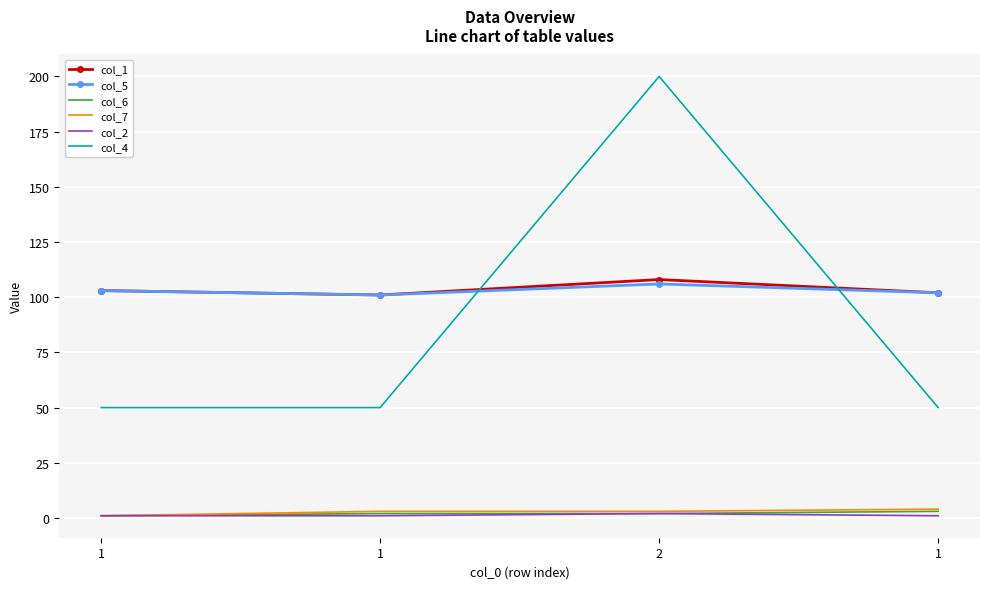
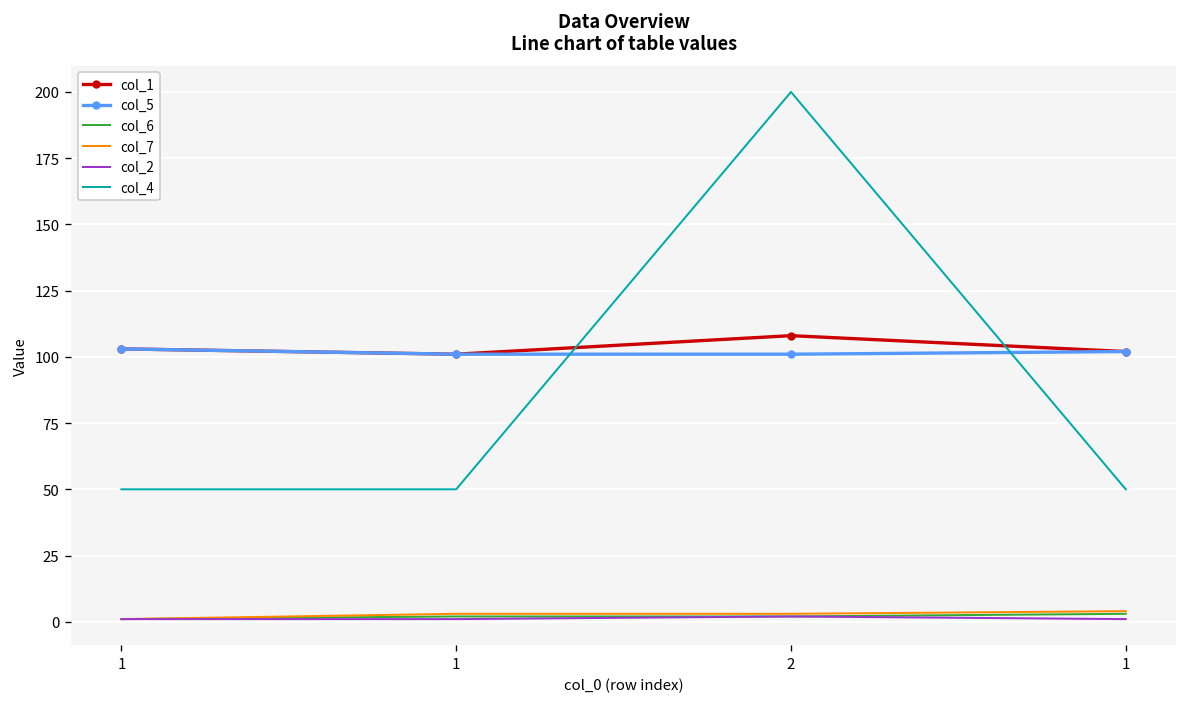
col_5, 2: 106 -> 101
